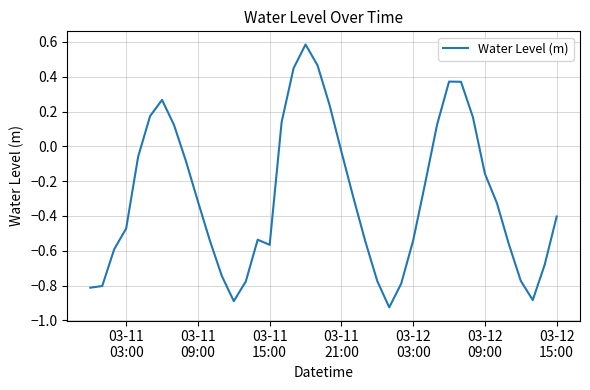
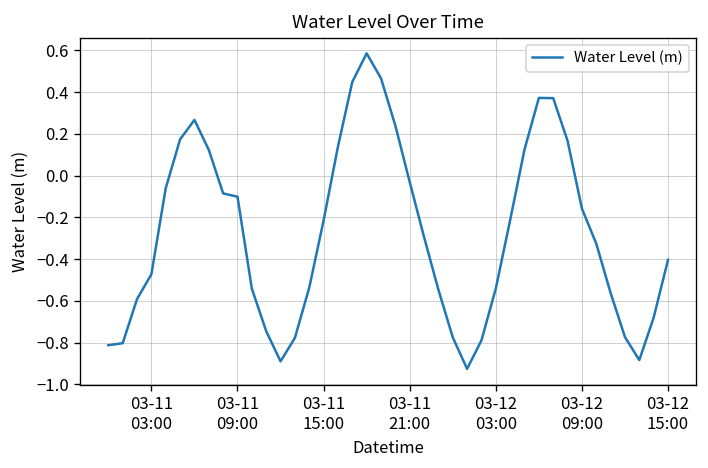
03-11 09:00: -0.32 -> -0.10
03-11 15:00: -0.57 -> -0.21
